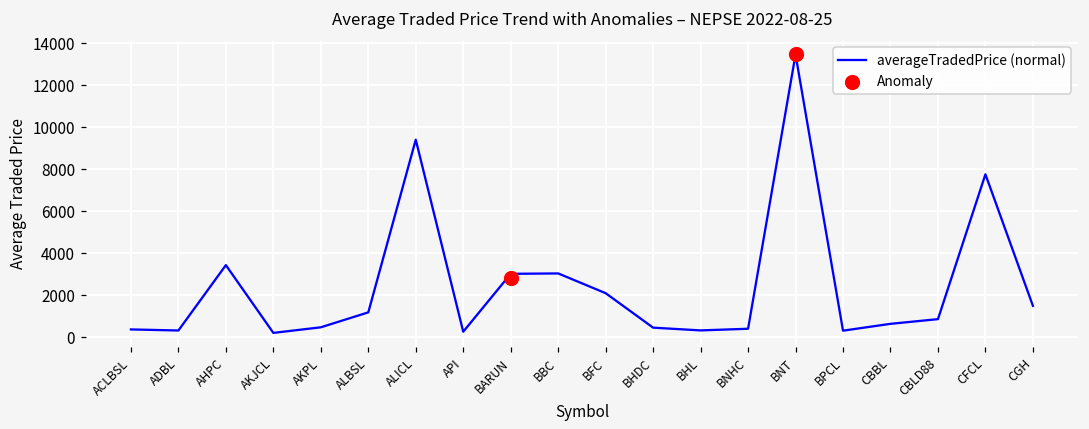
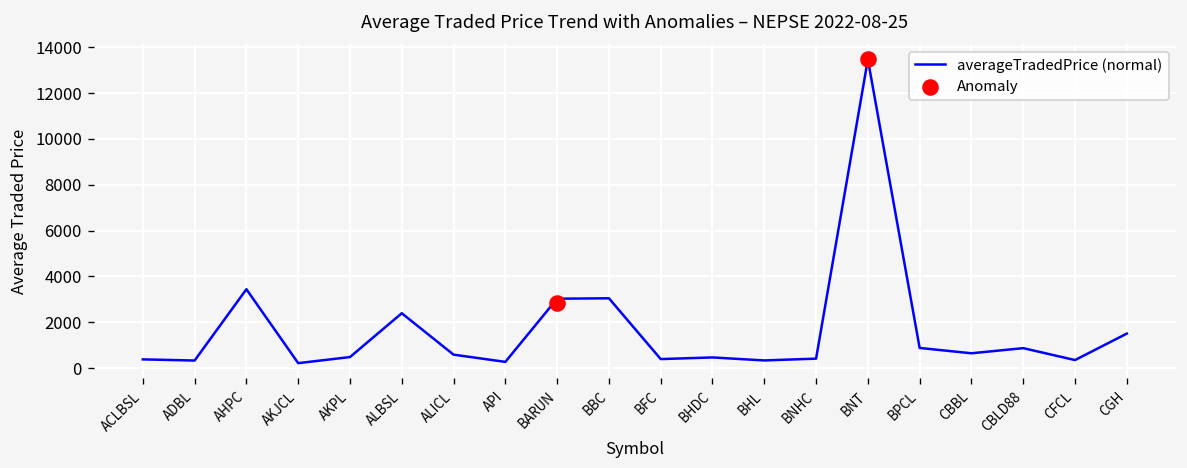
averageTradedPrice (normal), ALBSL: 1200 -> 2400
averageTradedPrice (normal), ALICL: 9400 -> 600
averageTradedPrice (normal), BFC: 2100 -> 400
averageTradedPrice (normal), BPCL: 300 -> 900
averageTradedPrice (normal), CFCL: 7800 -> 400
